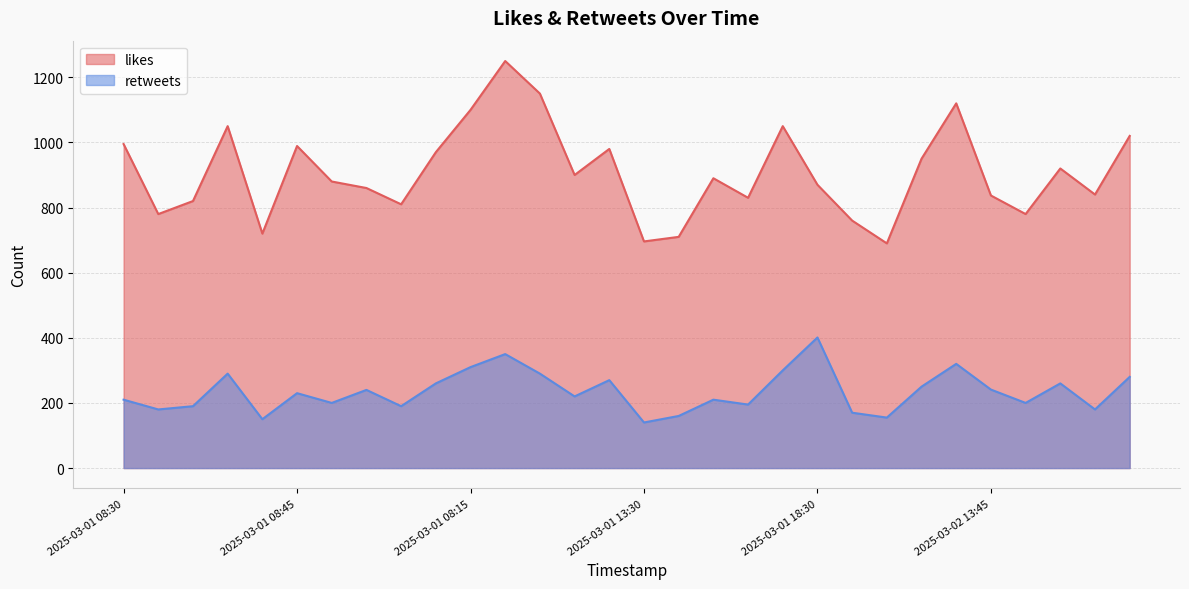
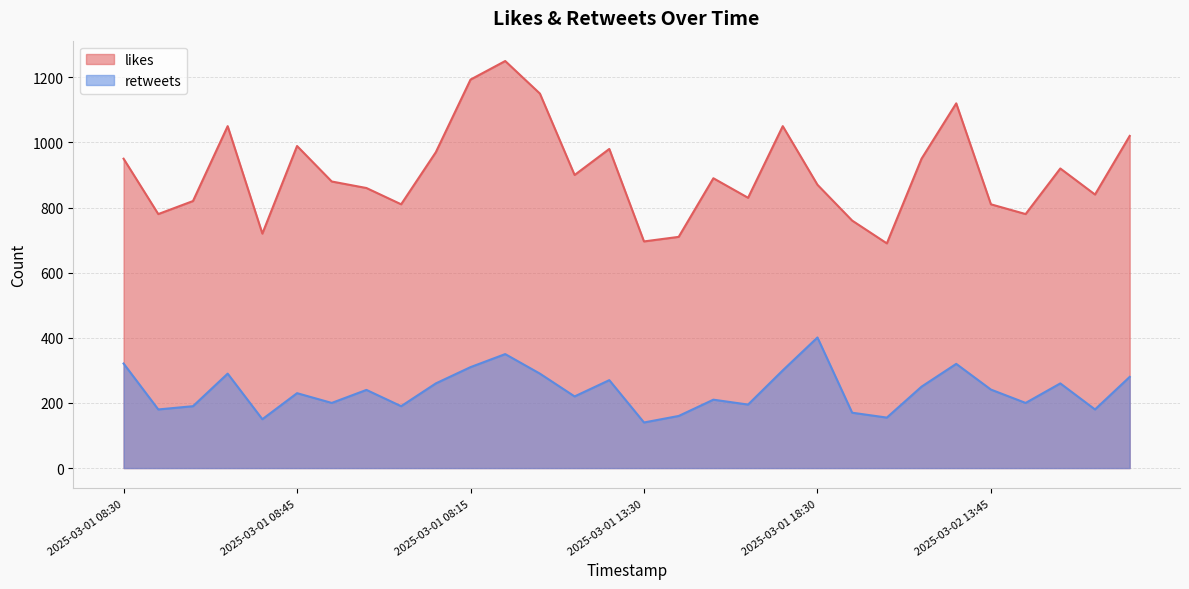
likes, 2025-03-01 08:30: 1000 -> 950
retweets, 2025-03-01 08:30: 210 -> 320
likes, 2025-03-01 08:15: 1100 -> 1190
likes, 2025-03-02 13:45: 840 -> 810
